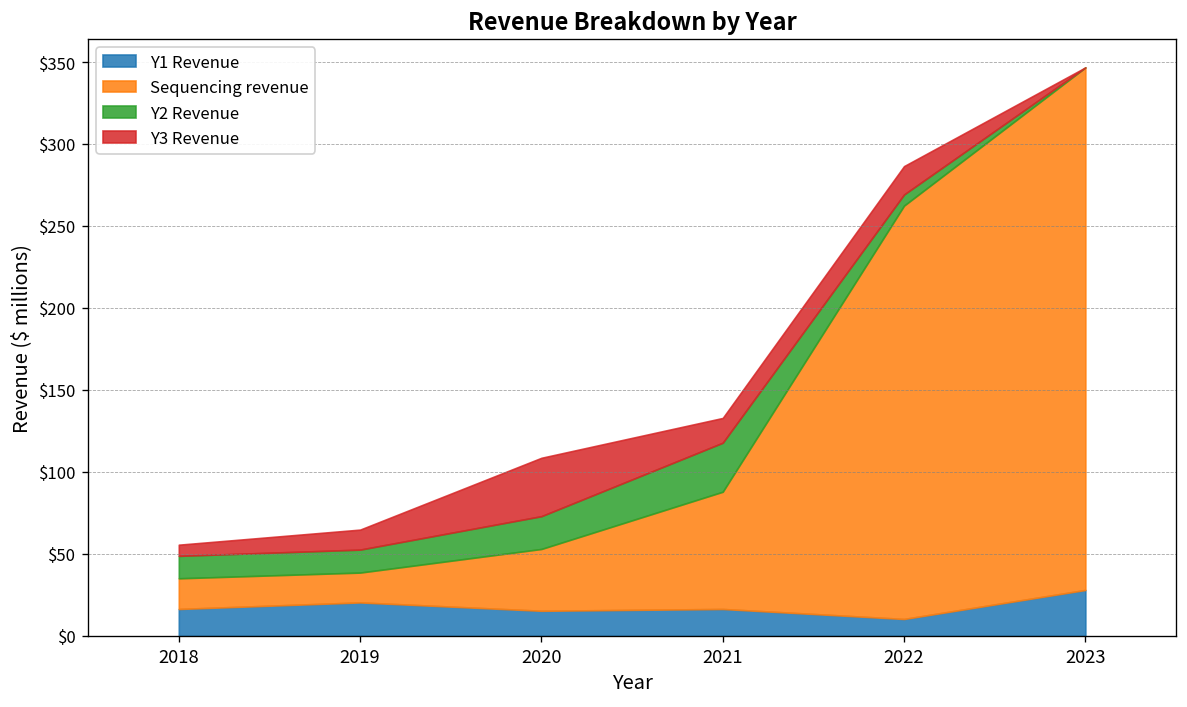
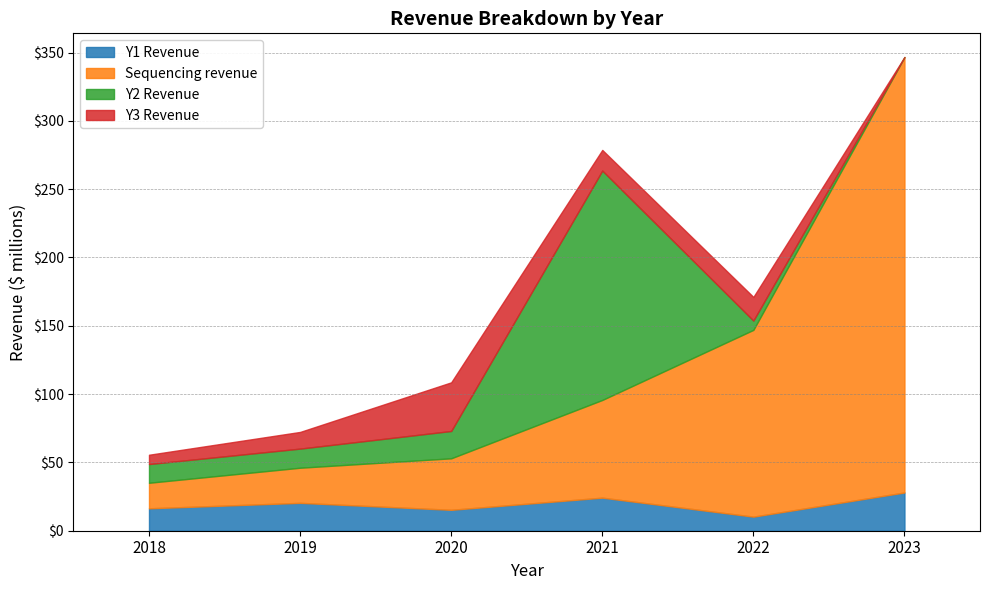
Sequencing revenue, 2019: $18 -> $26
Y1 Revenue, 2021: $16 -> $24
Y2 Revenue, 2021: $30 -> $168
Sequencing revenue, 2022: $252 -> $137
